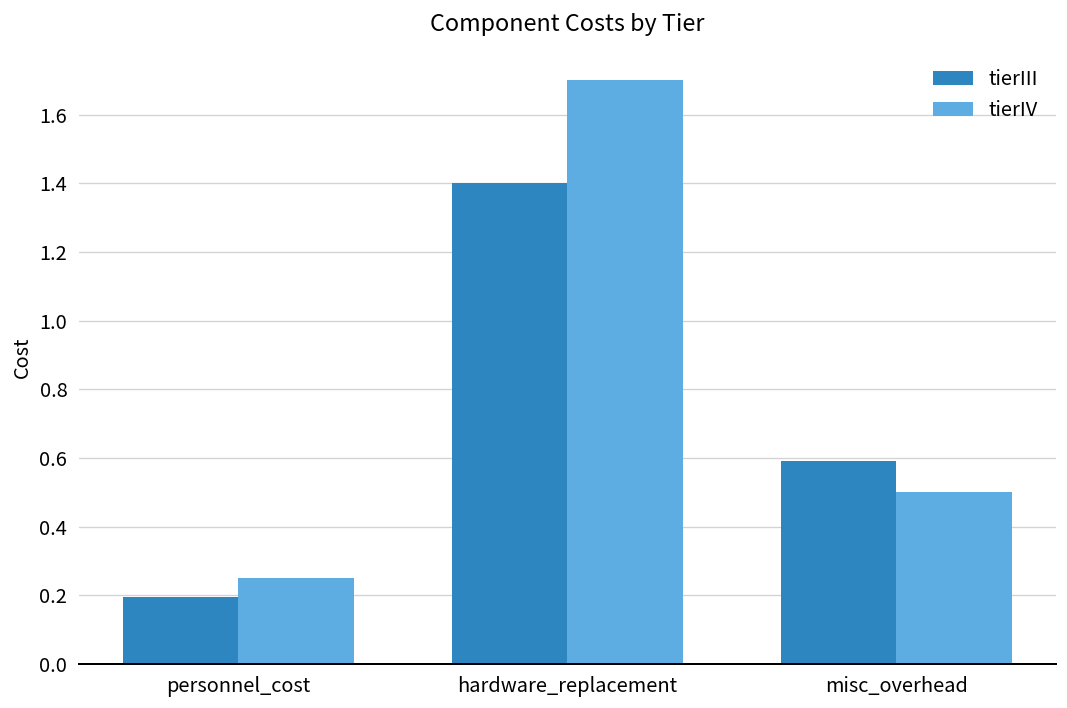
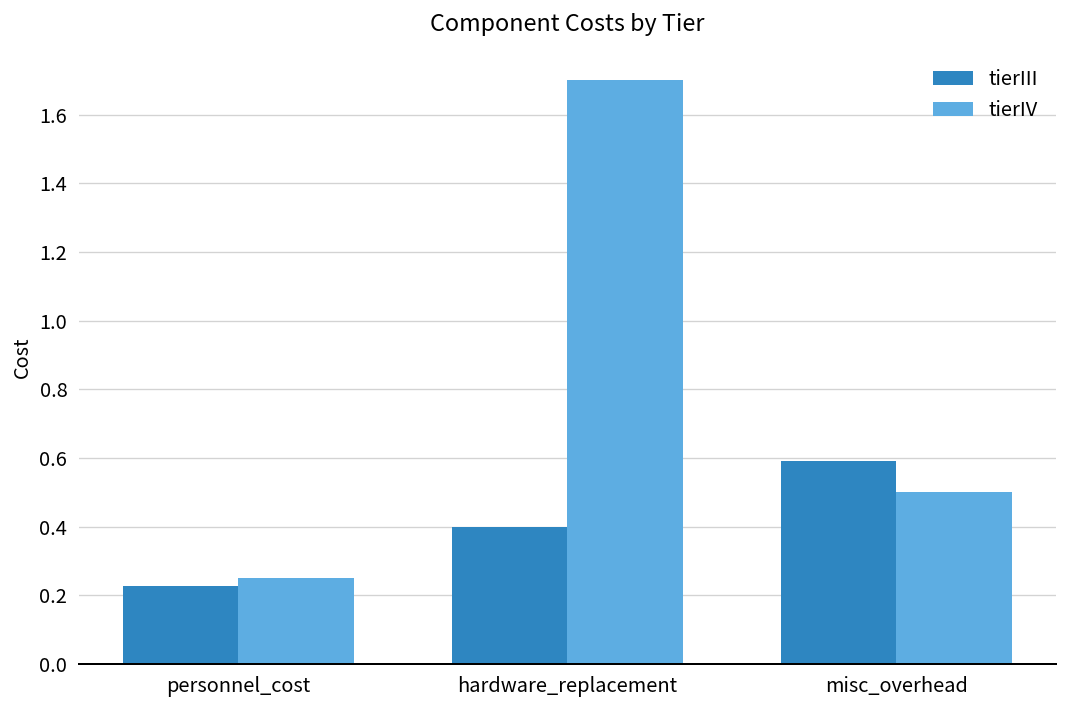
tierIII, personnel_cost: 0.20 -> 0.23
tierIII, hardware_replacement: 1.4 -> 0.4
